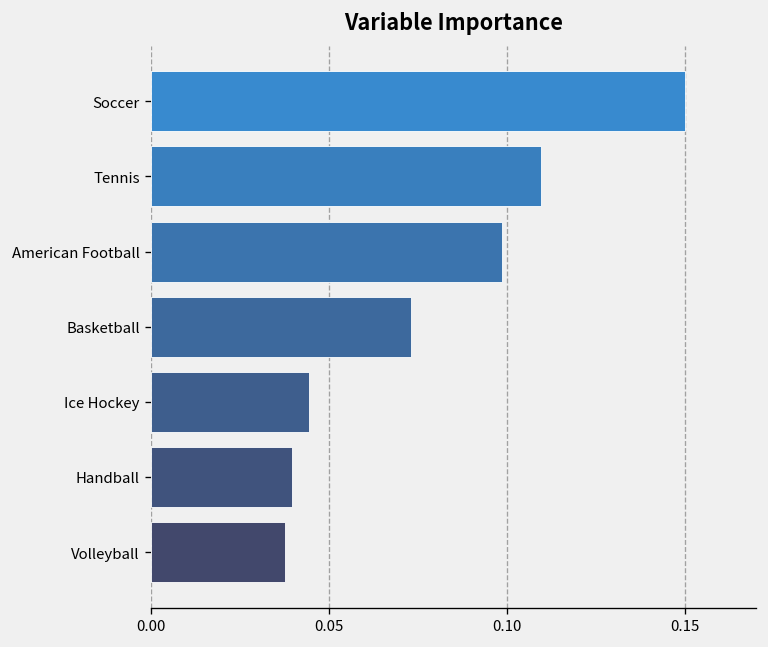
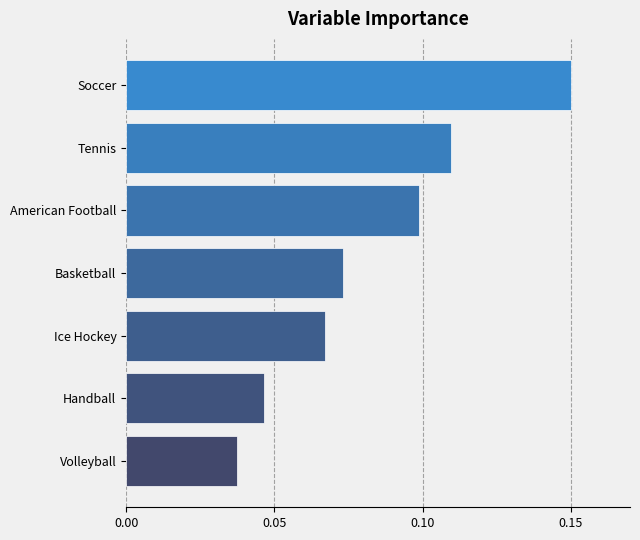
Ice Hockey: 0.044 -> 0.067
Handball: 0.039 -> 0.046
